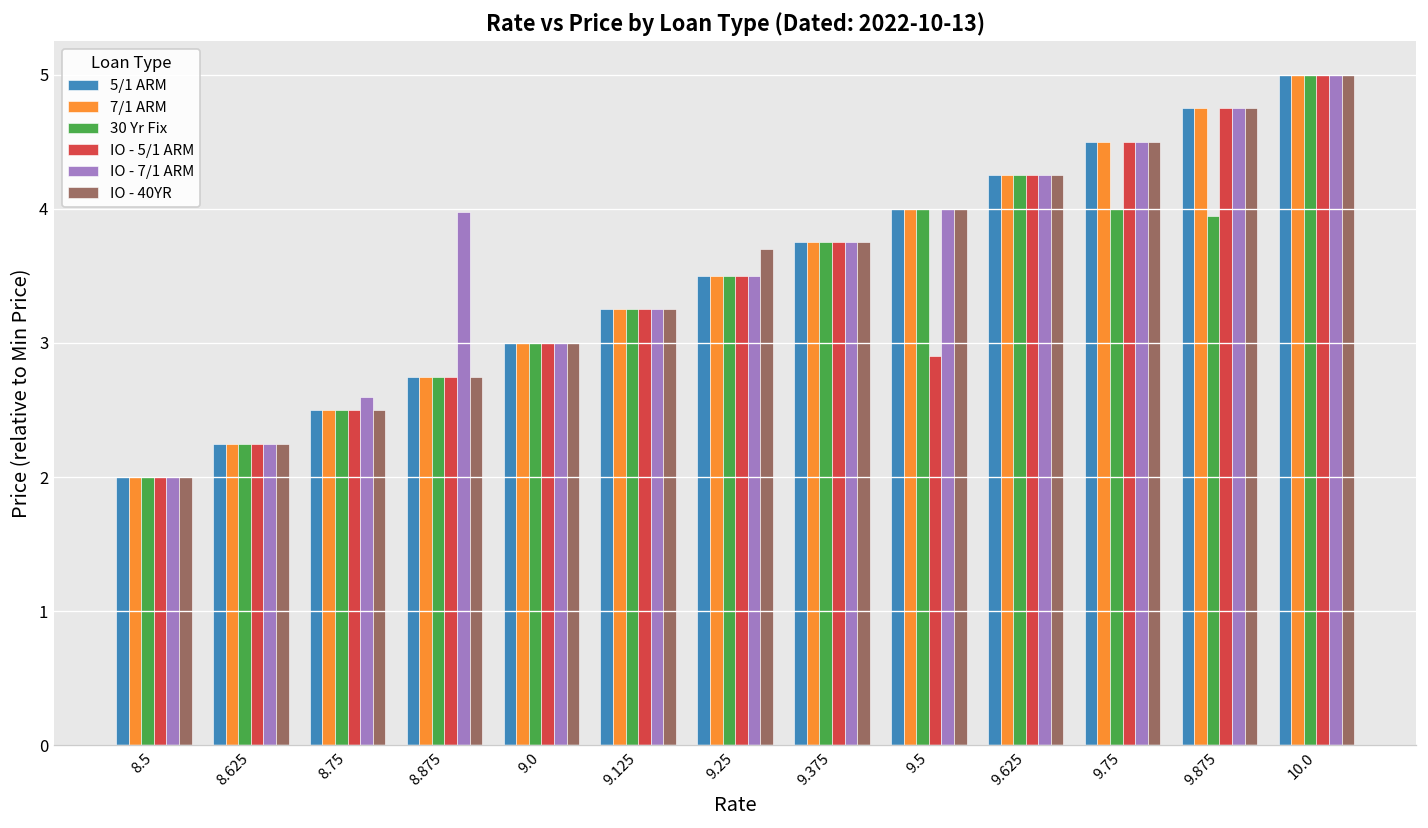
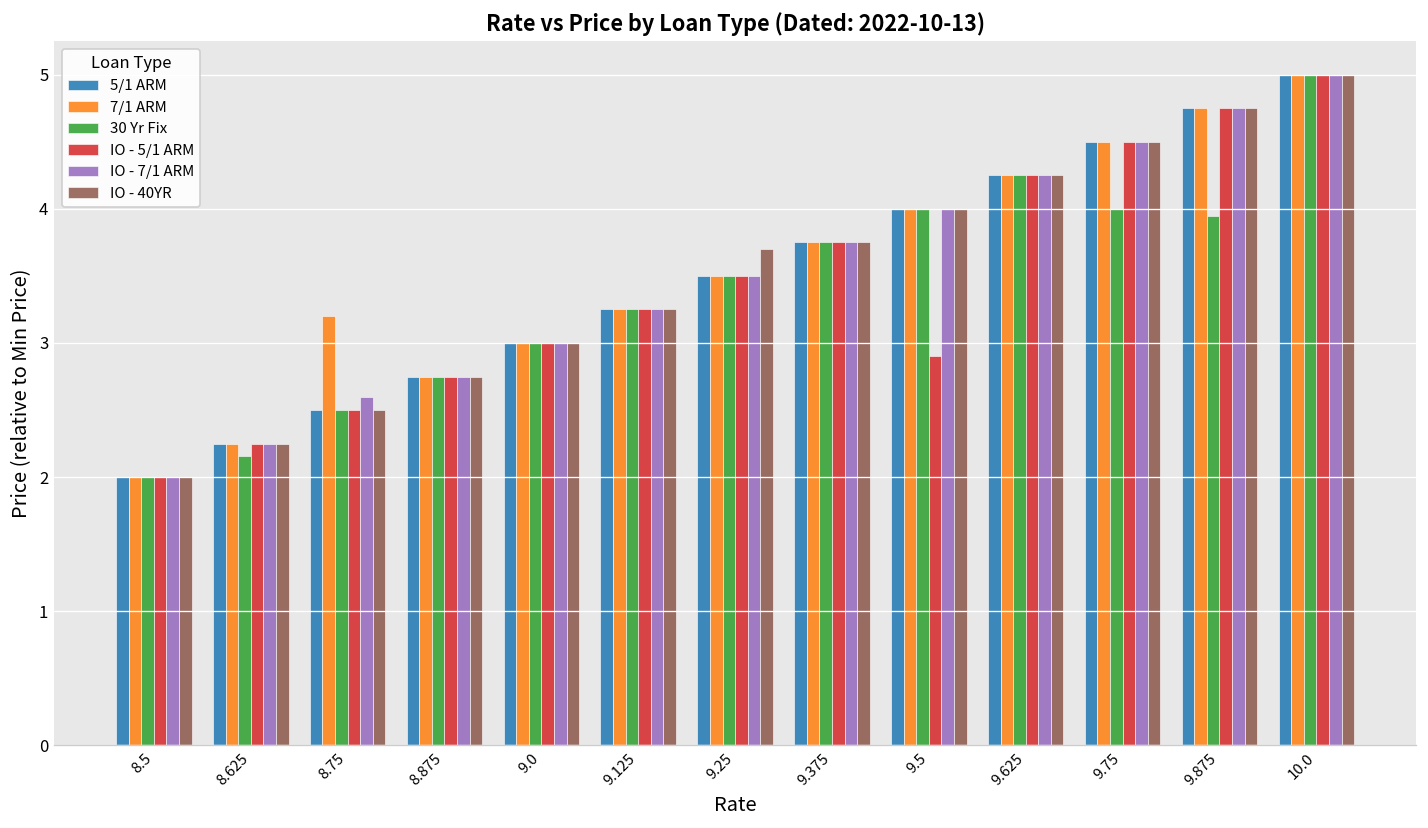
30 Yr Fix, 8.625: 2.25 -> 2.16
7/1 ARM, 8.75: 2.50 -> 3.20
IO - 7/1 ARM, 8.875: 3.98 -> 2.75
